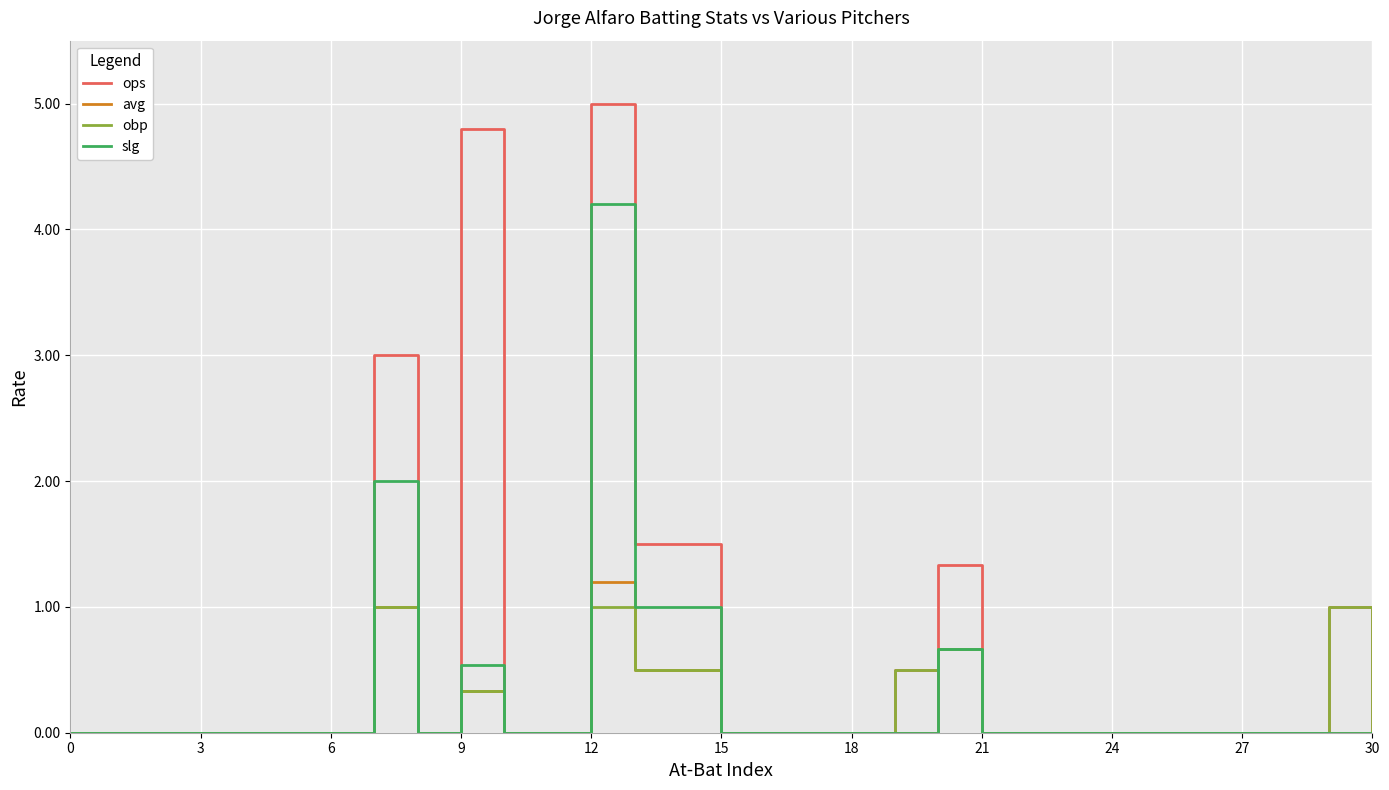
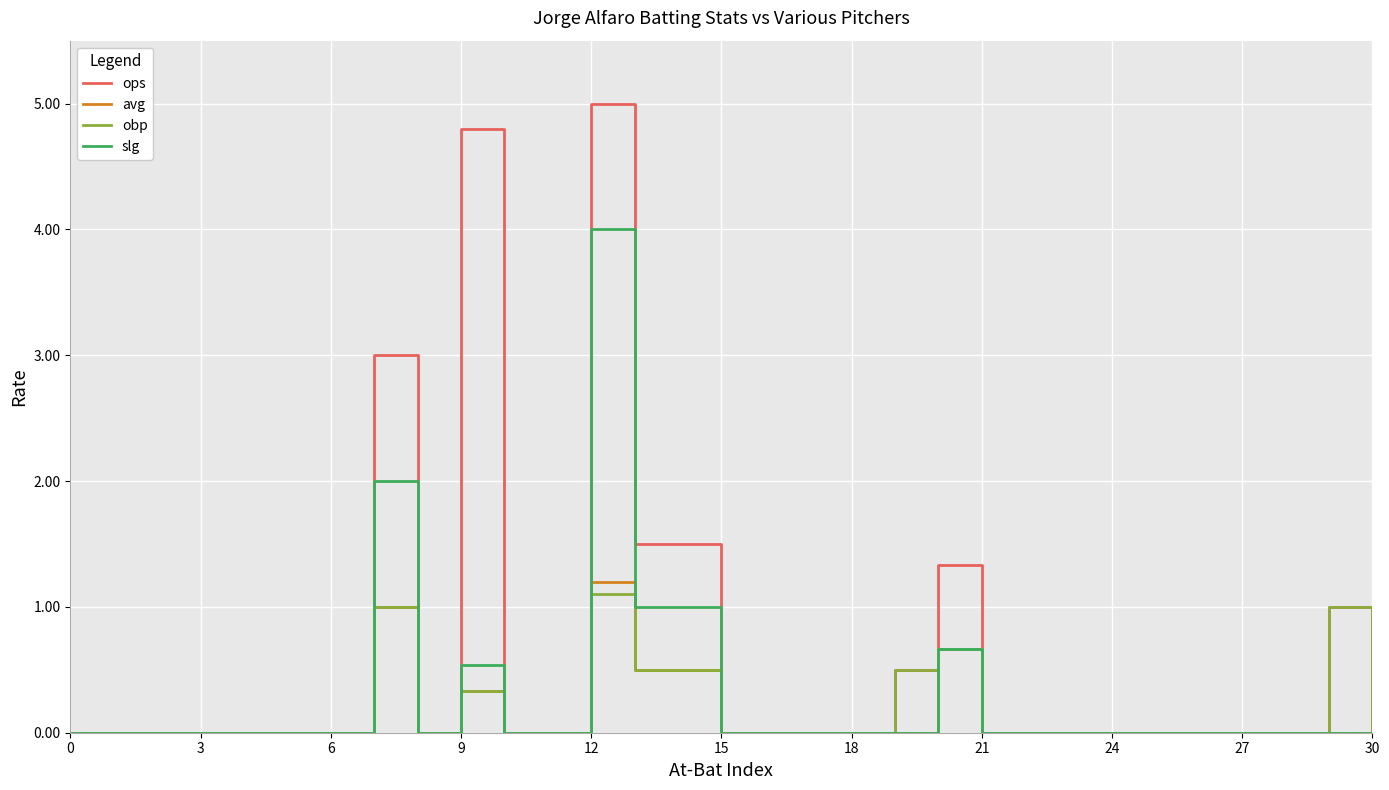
obp, 12: 1.0 -> 1.1
slg, 12: 4.2 -> 4.0
